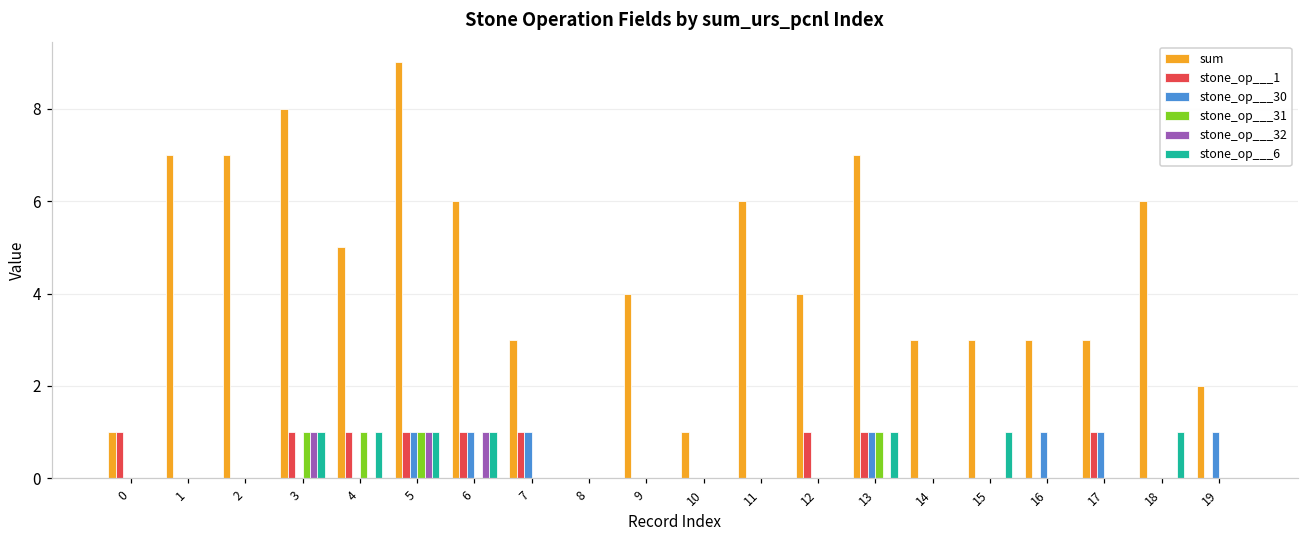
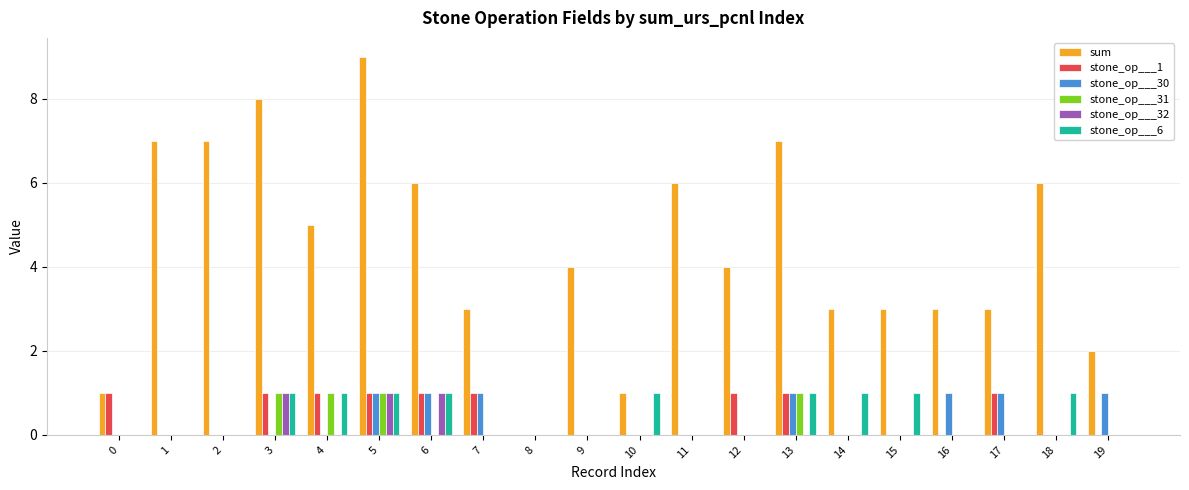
stone_op___6, 10: 0 -> 1
stone_op___6, 14: 0 -> 1
